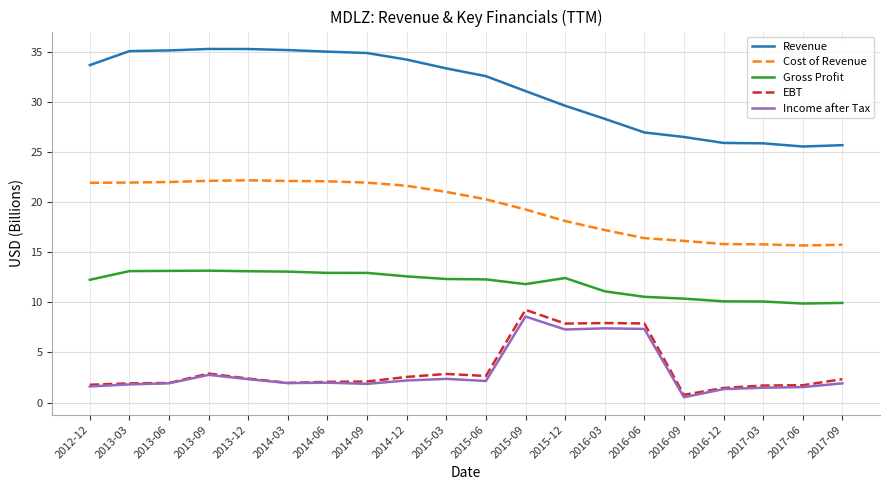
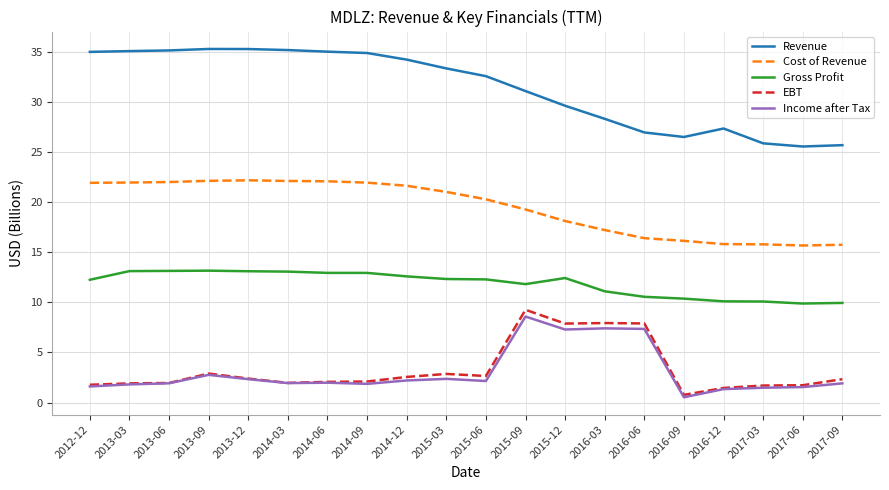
Revenue, 2012-12: 33.7 -> 35.0
Revenue, 2016-12: 25.9 -> 27.4
